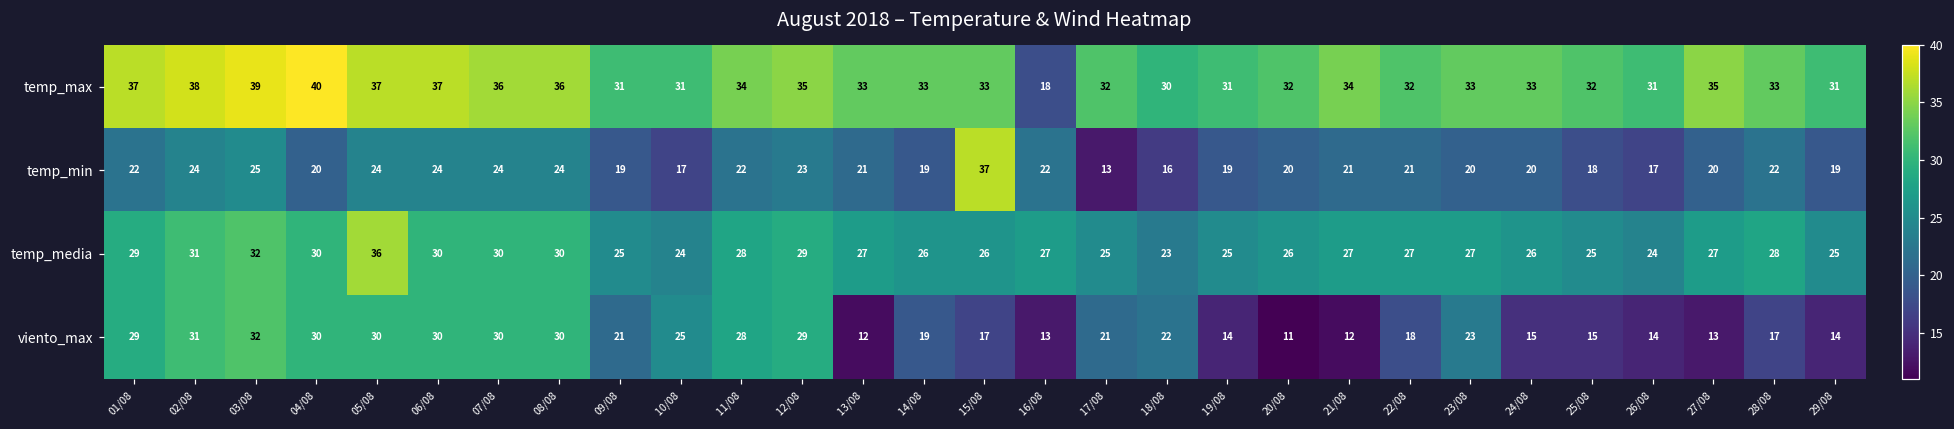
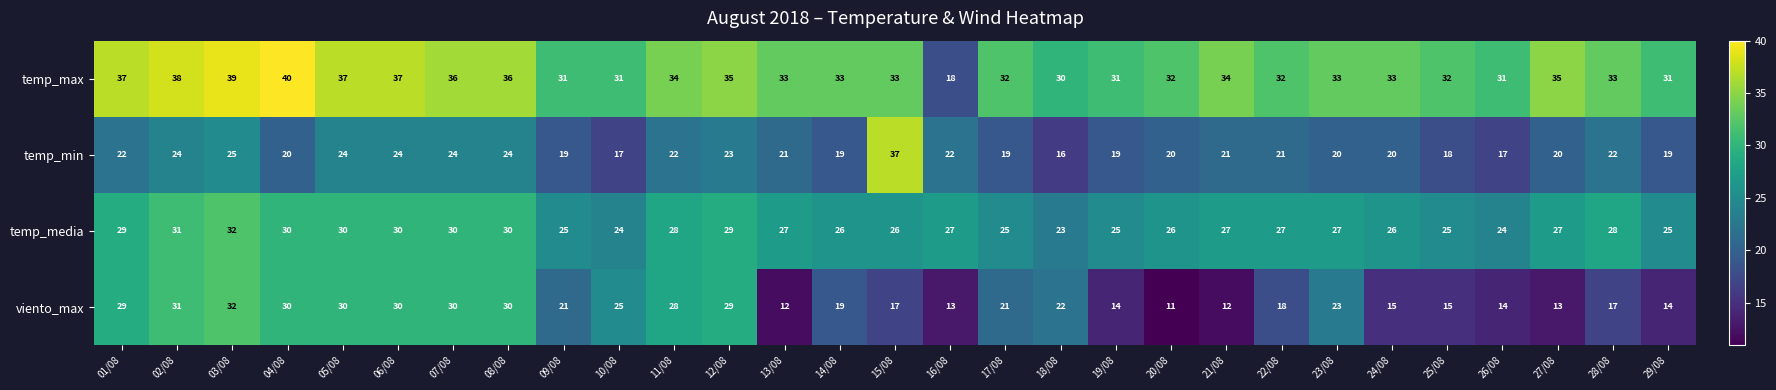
temp_min, 17/08: 13 -> 19
temp_media, 05/08: 36 -> 30
